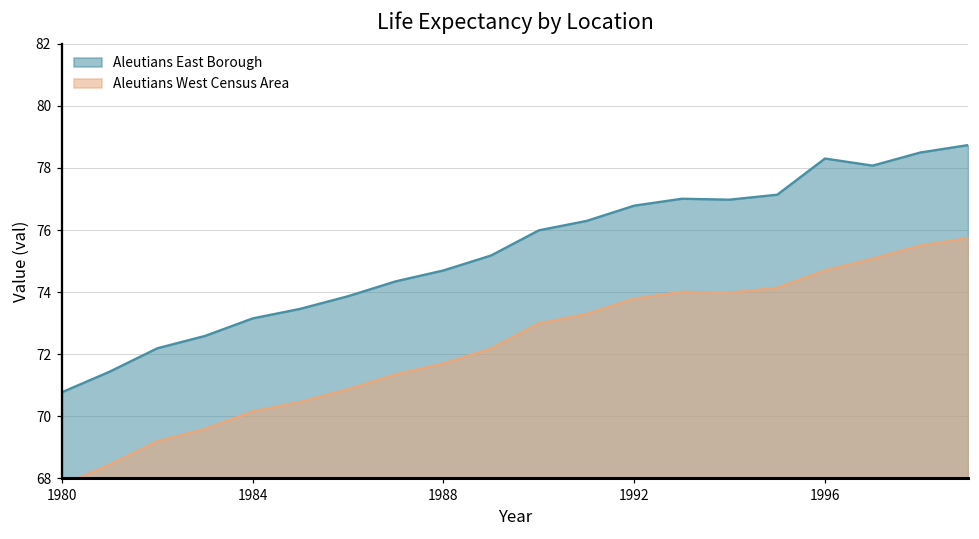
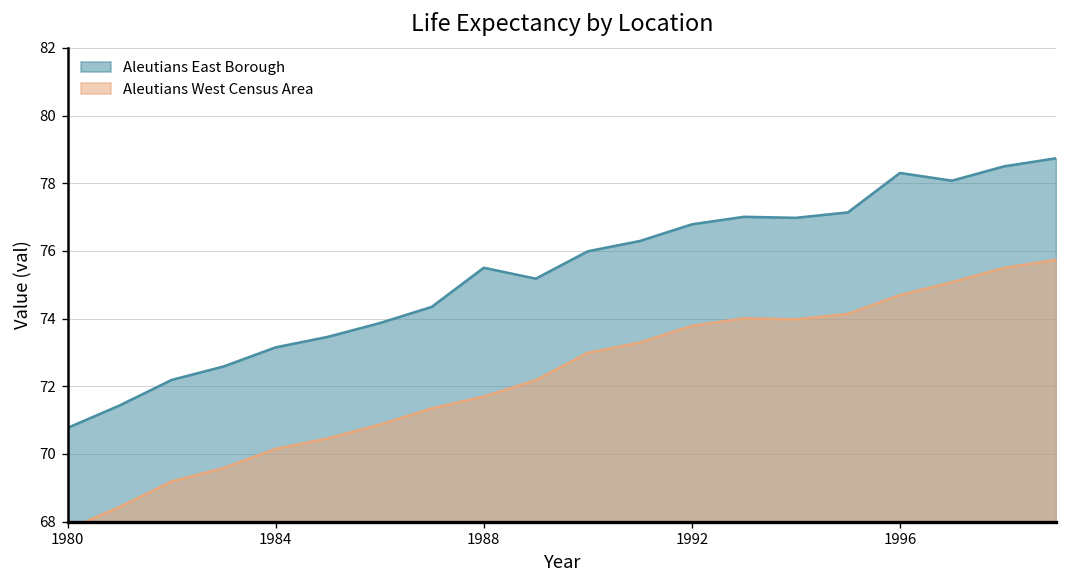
Aleutians East Borough, 1988: 74.7 -> 75.5
